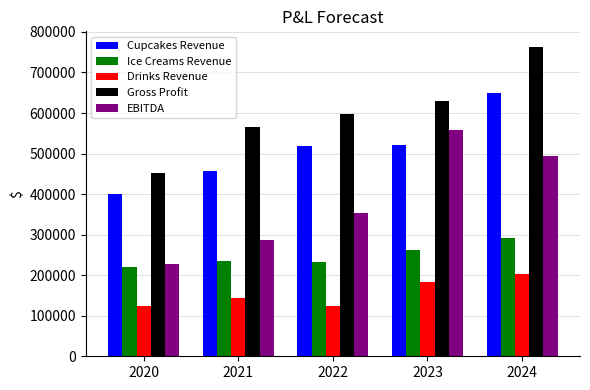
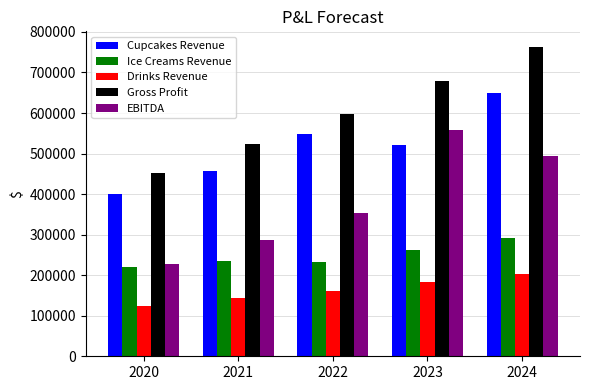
Gross Profit, 2021: 560000 -> 520000
Cupcakes Revenue, 2022: 520000 -> 550000
Drinks Revenue, 2022: 120000 -> 160000
Gross Profit, 2023: 630000 -> 680000
